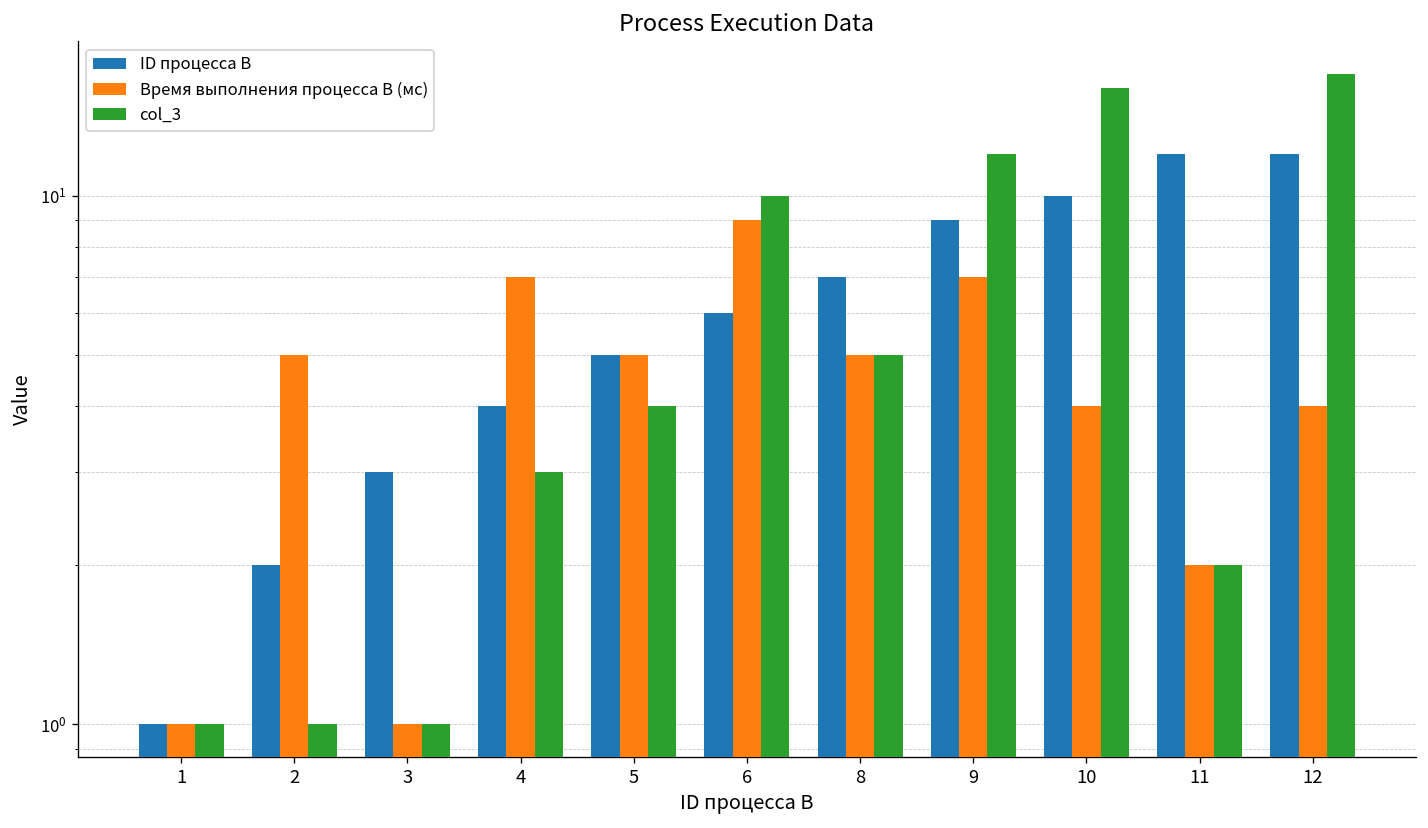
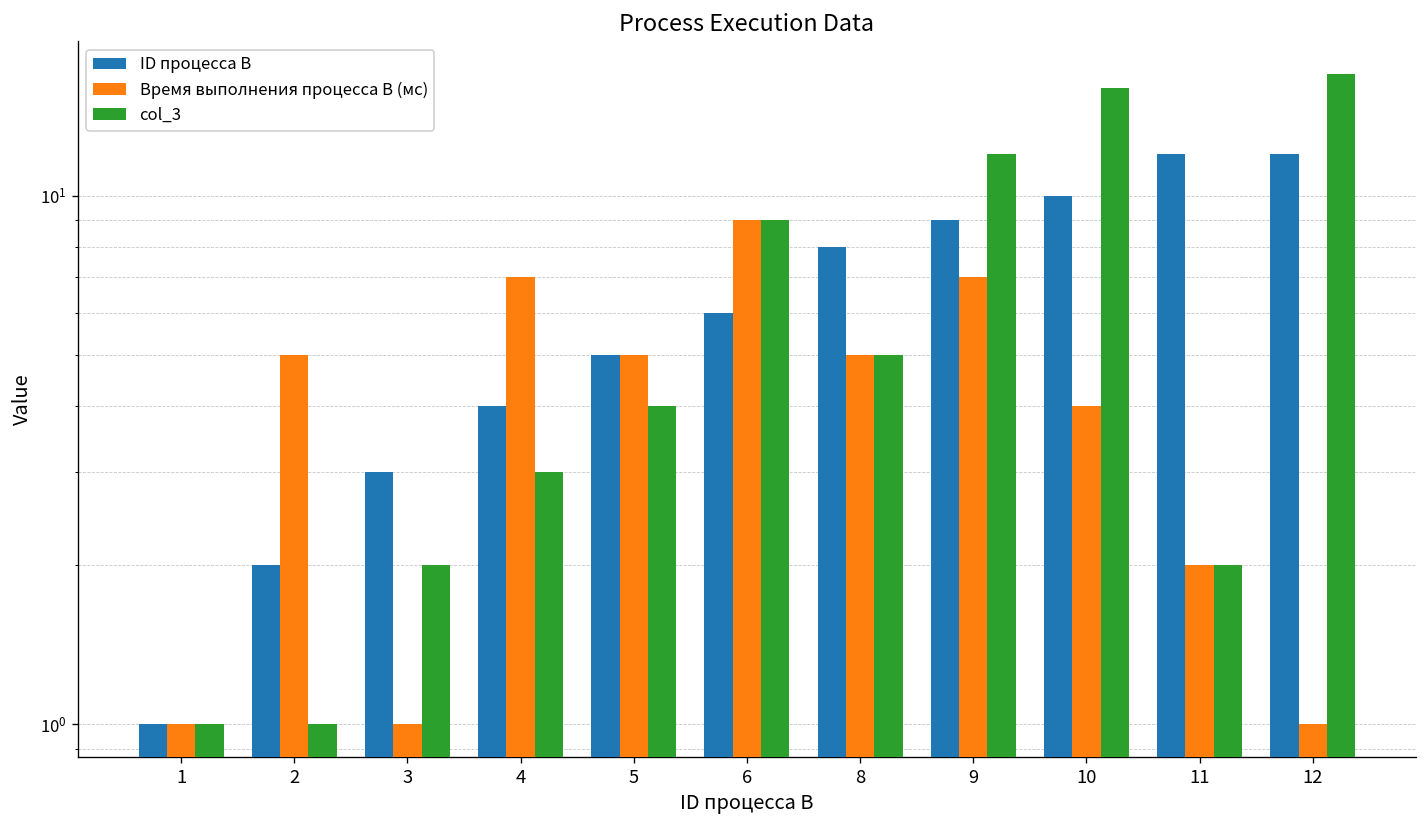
col_3, 3: 1 -> 2
col_3, 6: 10 -> 9
ID процесса B, 8: 7 -> 8
Время выполнения процесса B (мс), 12: 4 -> 1
